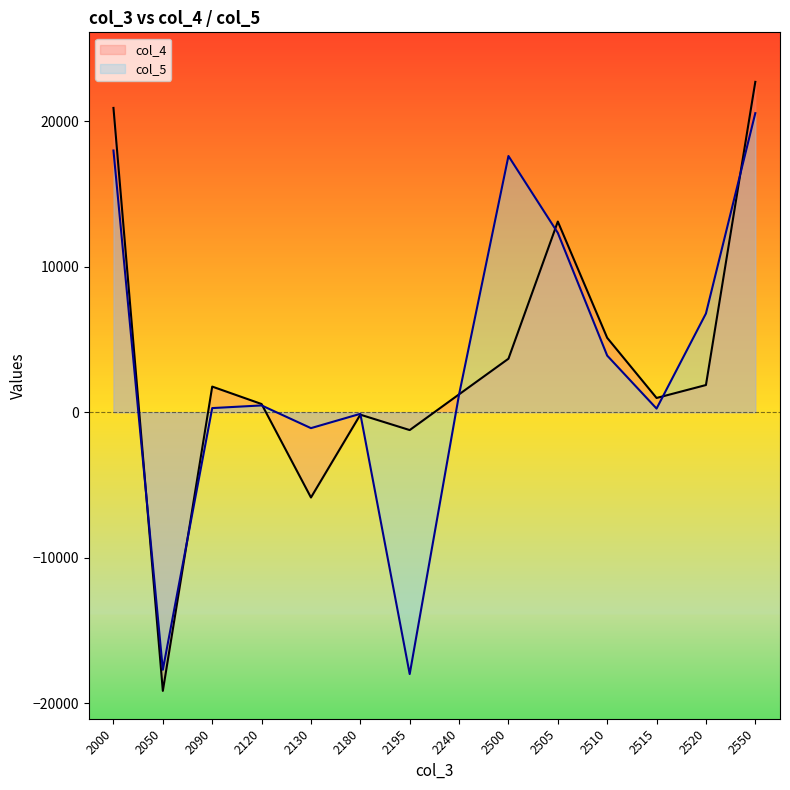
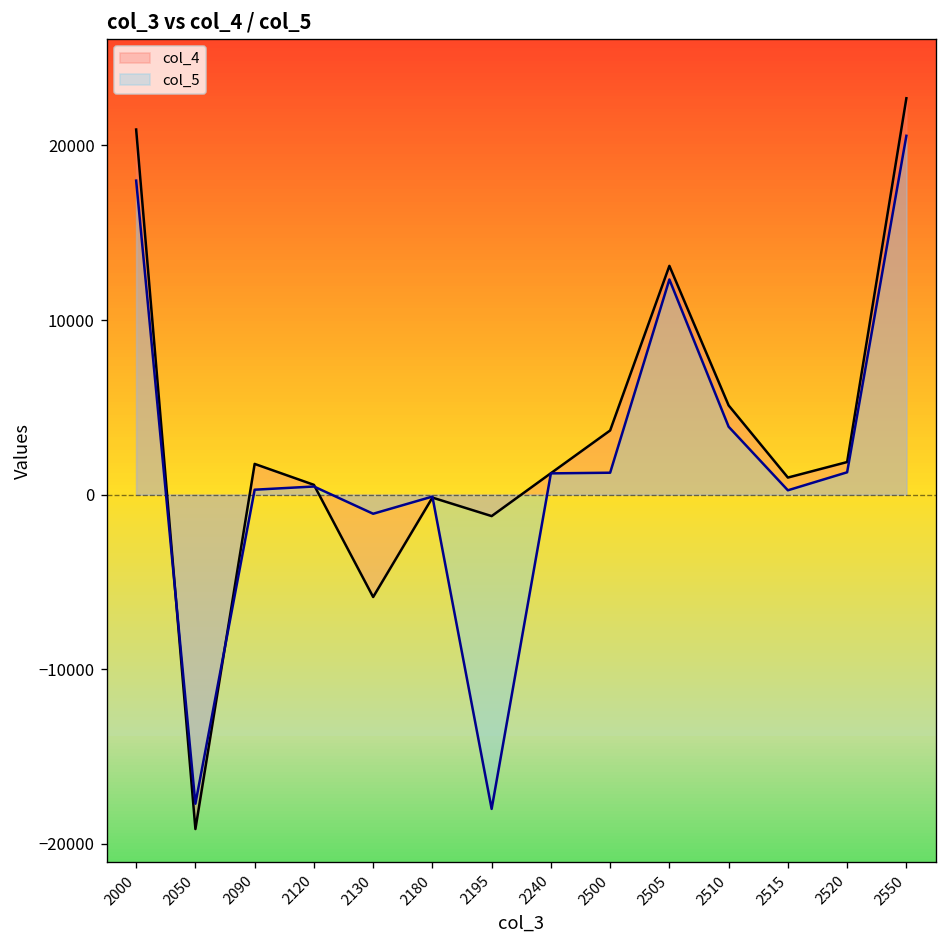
col_5, 2500: 17600 -> 1300
col_5, 2520: 6800 -> 1300
